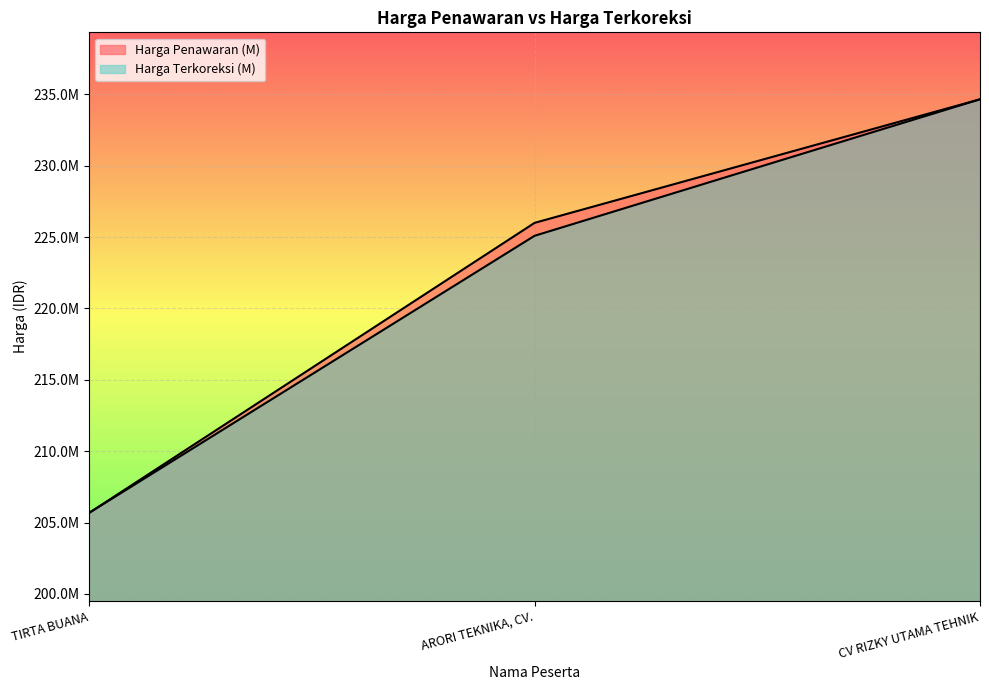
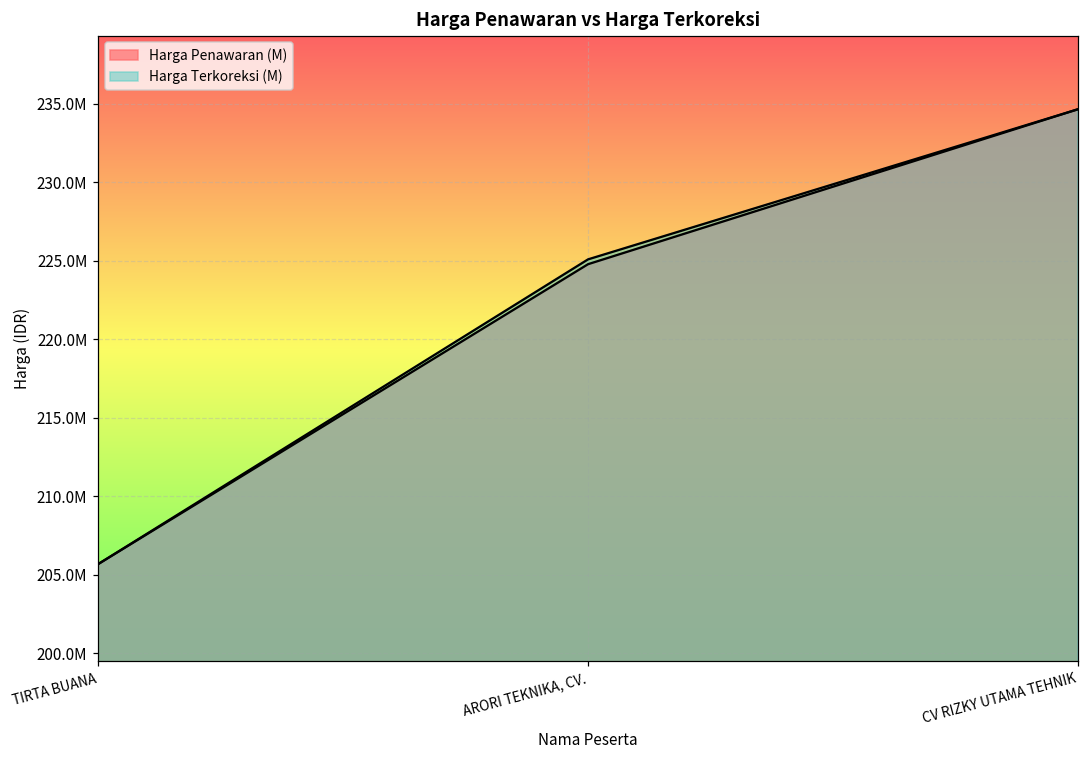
Harga Penawaran (M), ARORI TEKNIKA, CV.: 226000000 -> 224800000
